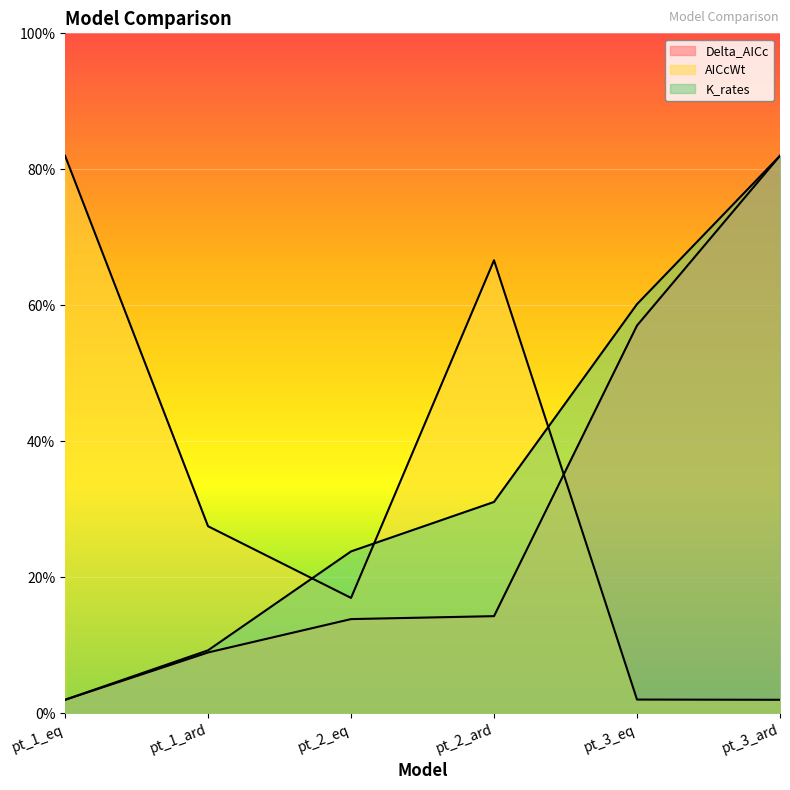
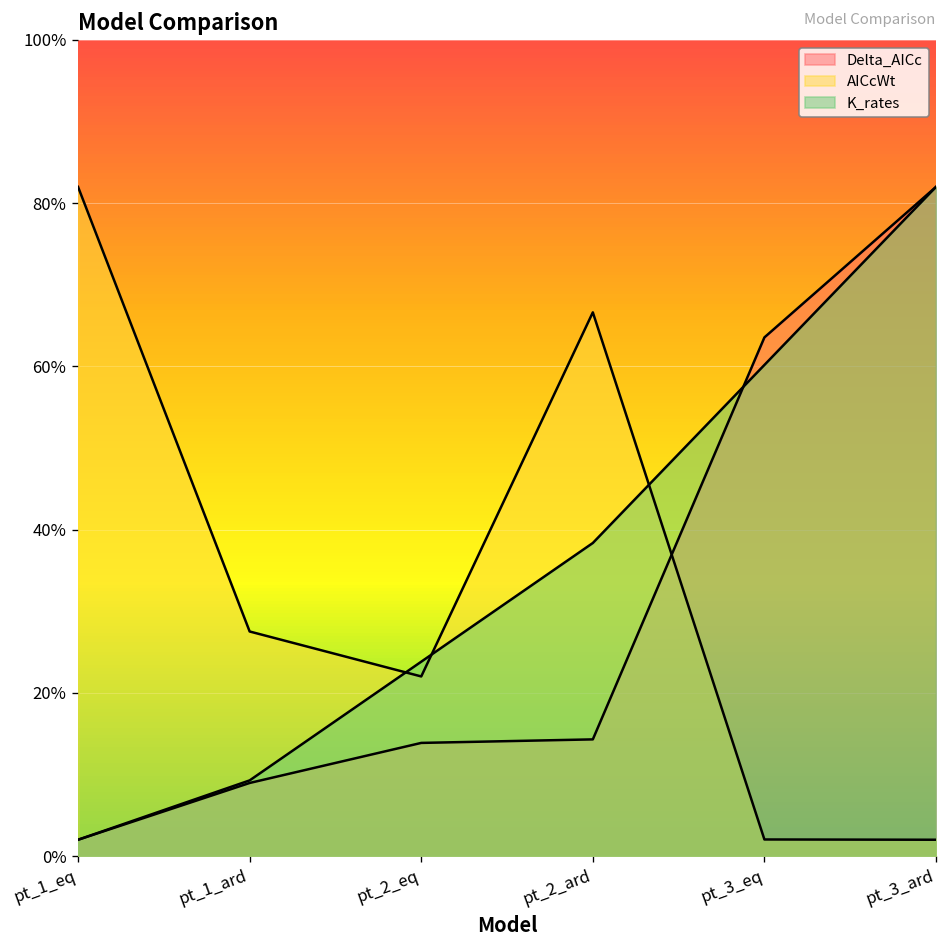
AICcWt, pt_2_eq: 17% -> 22%
K_rates, pt_2_ard: 31% -> 38%
Delta_AICc, pt_3_eq: 57% -> 64%
